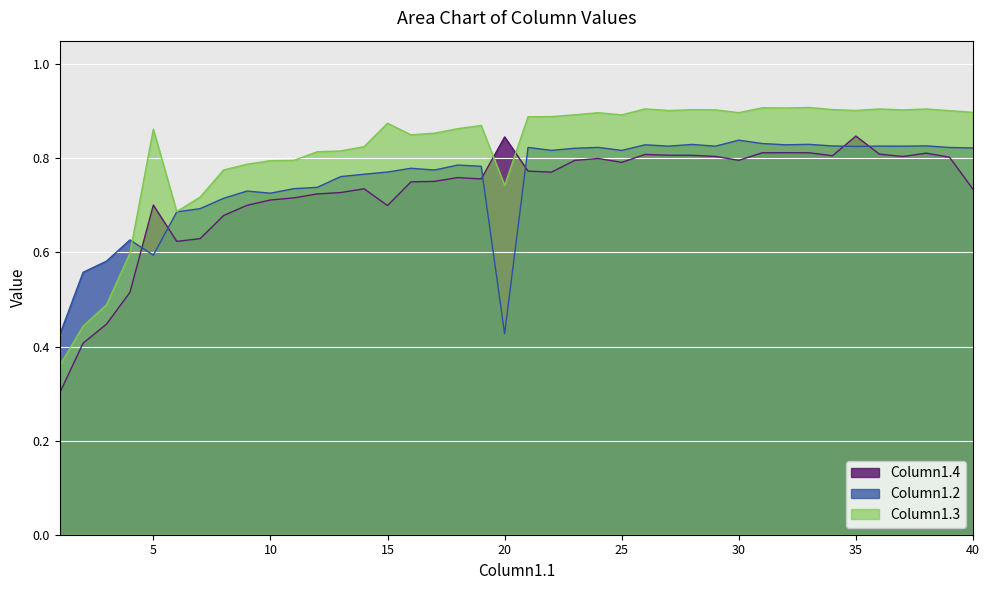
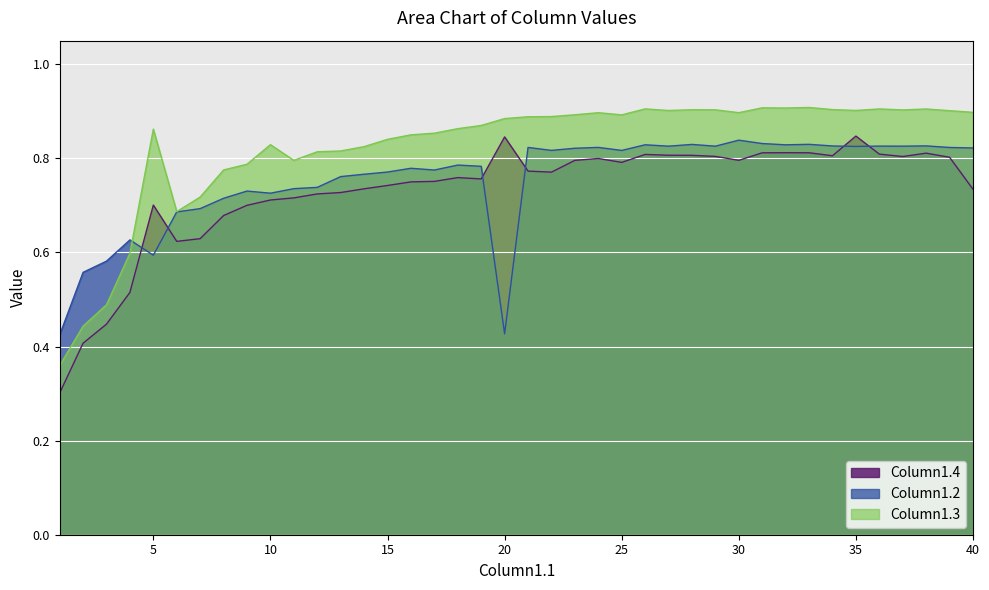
Column1.3, 10: 0.80 -> 0.83
Column1.4, 15: 0.70 -> 0.74
Column1.3, 15: 0.87 -> 0.84
Column1.3, 20: 0.74 -> 0.88
